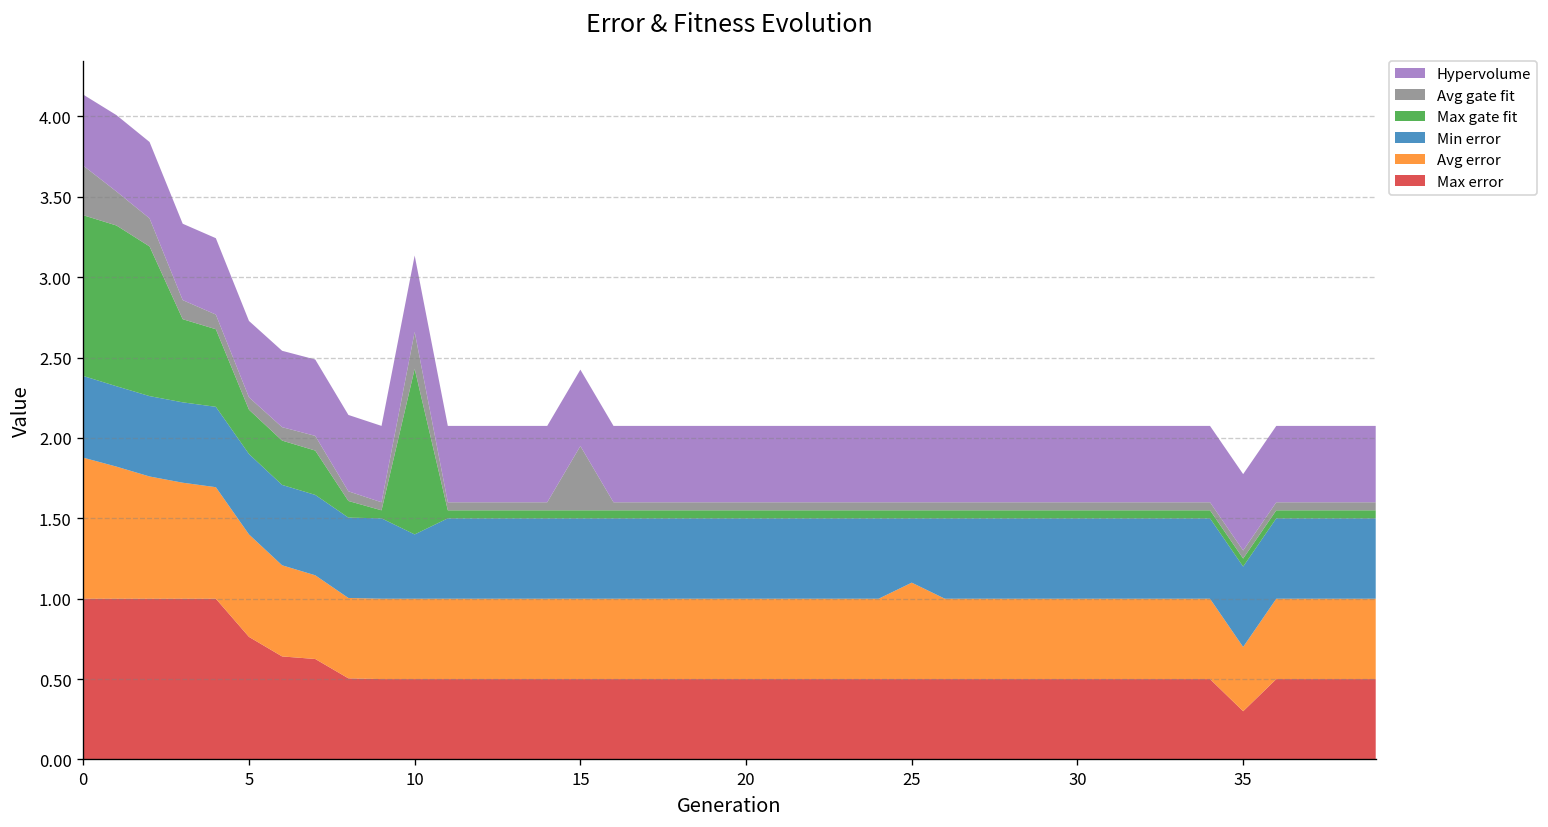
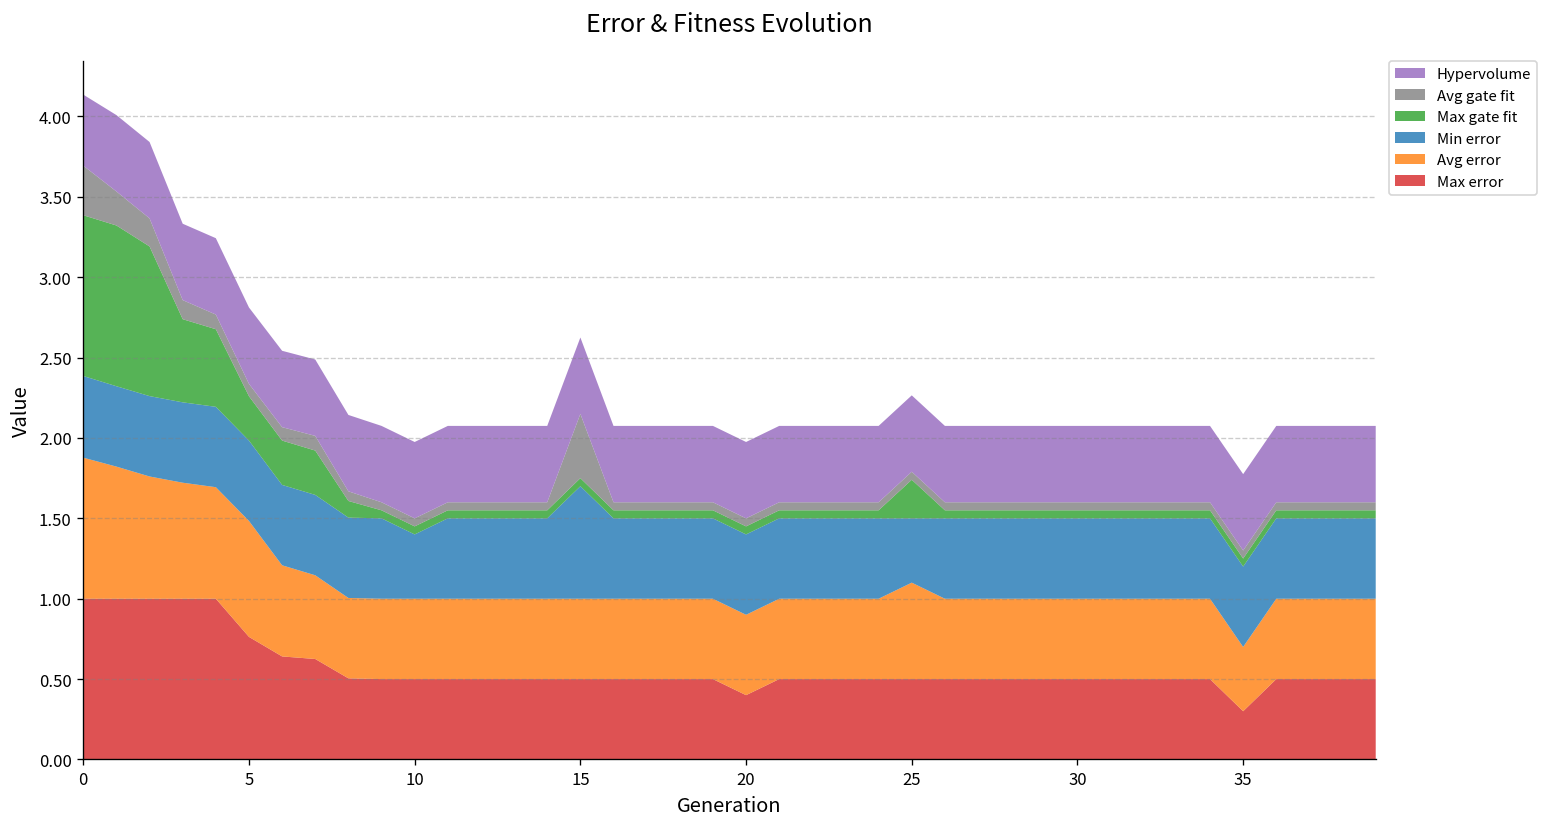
Avg error, 5: 0.64 -> 0.72
Max gate fit, 10: 1.03 -> 0.05
Avg gate fit, 10: 0.23 -> 0.05
Min error, 15: 0.5 -> 0.7
Max error, 20: 0.5 -> 0.4
Max gate fit, 25: 0.05 -> 0.24
